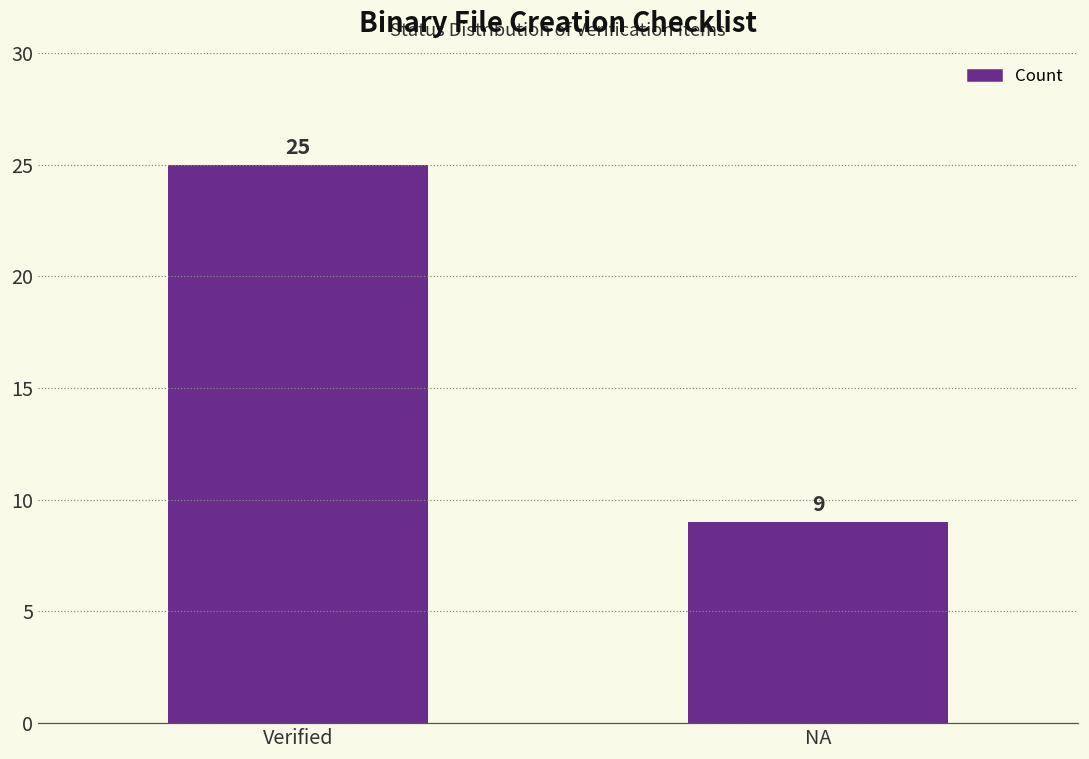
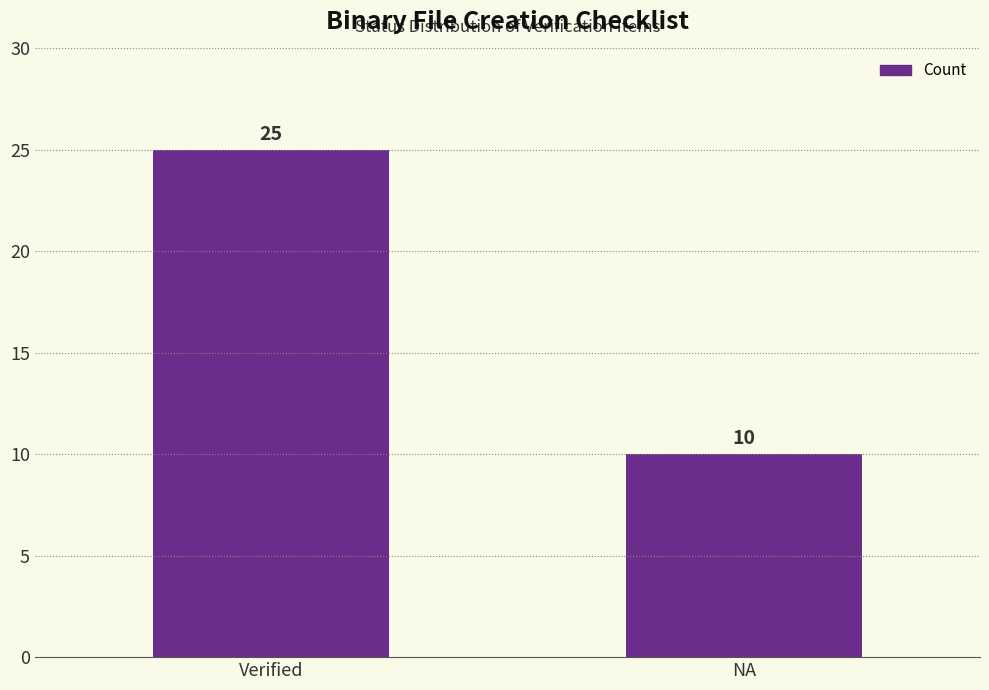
NA: 9 -> 10
